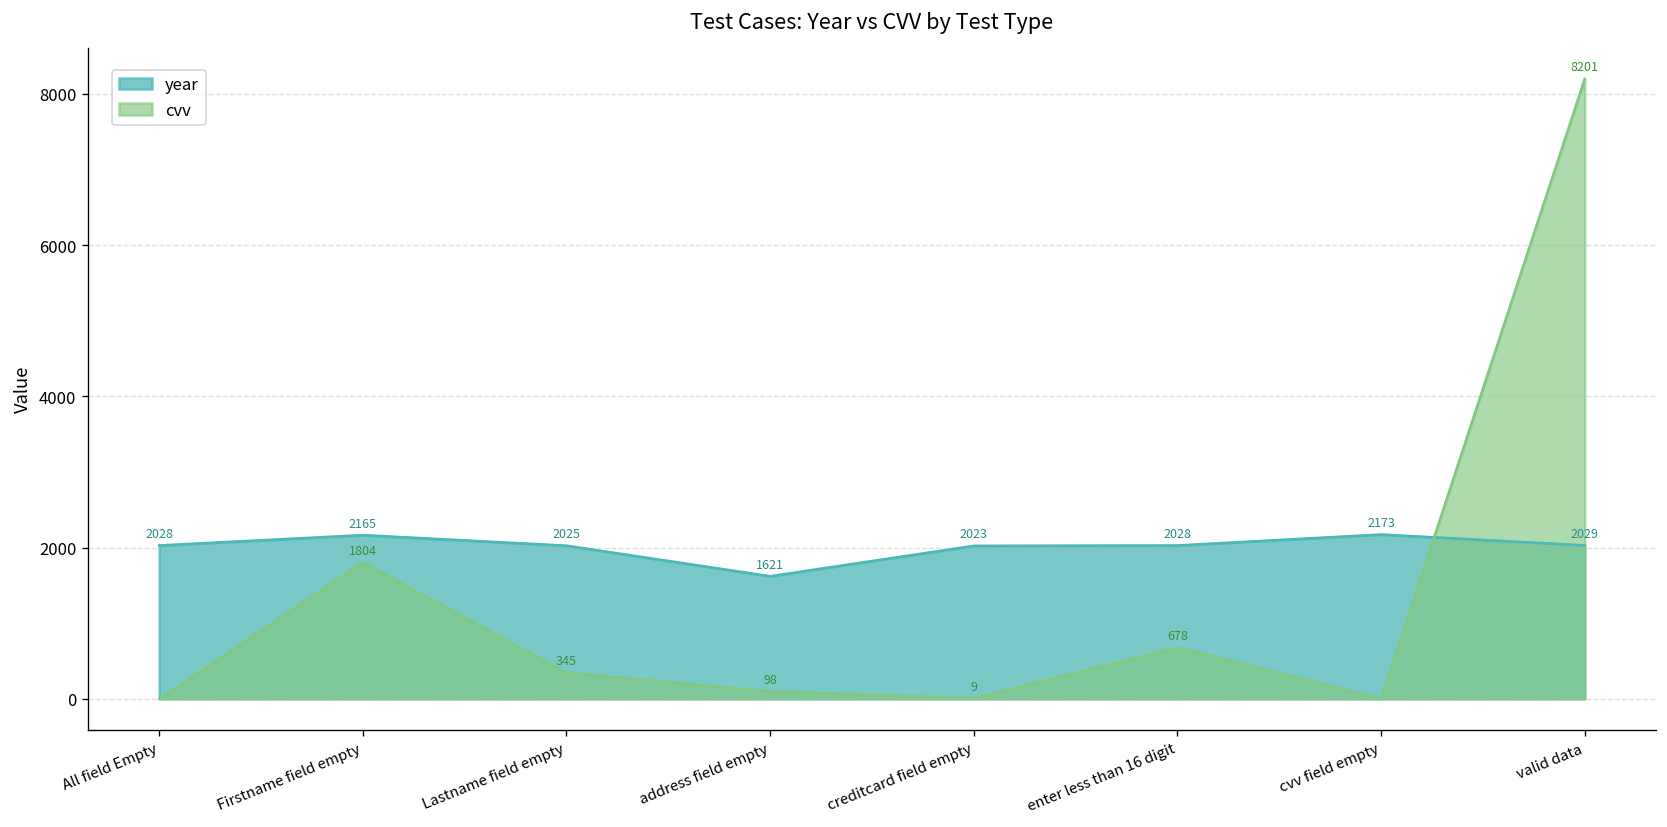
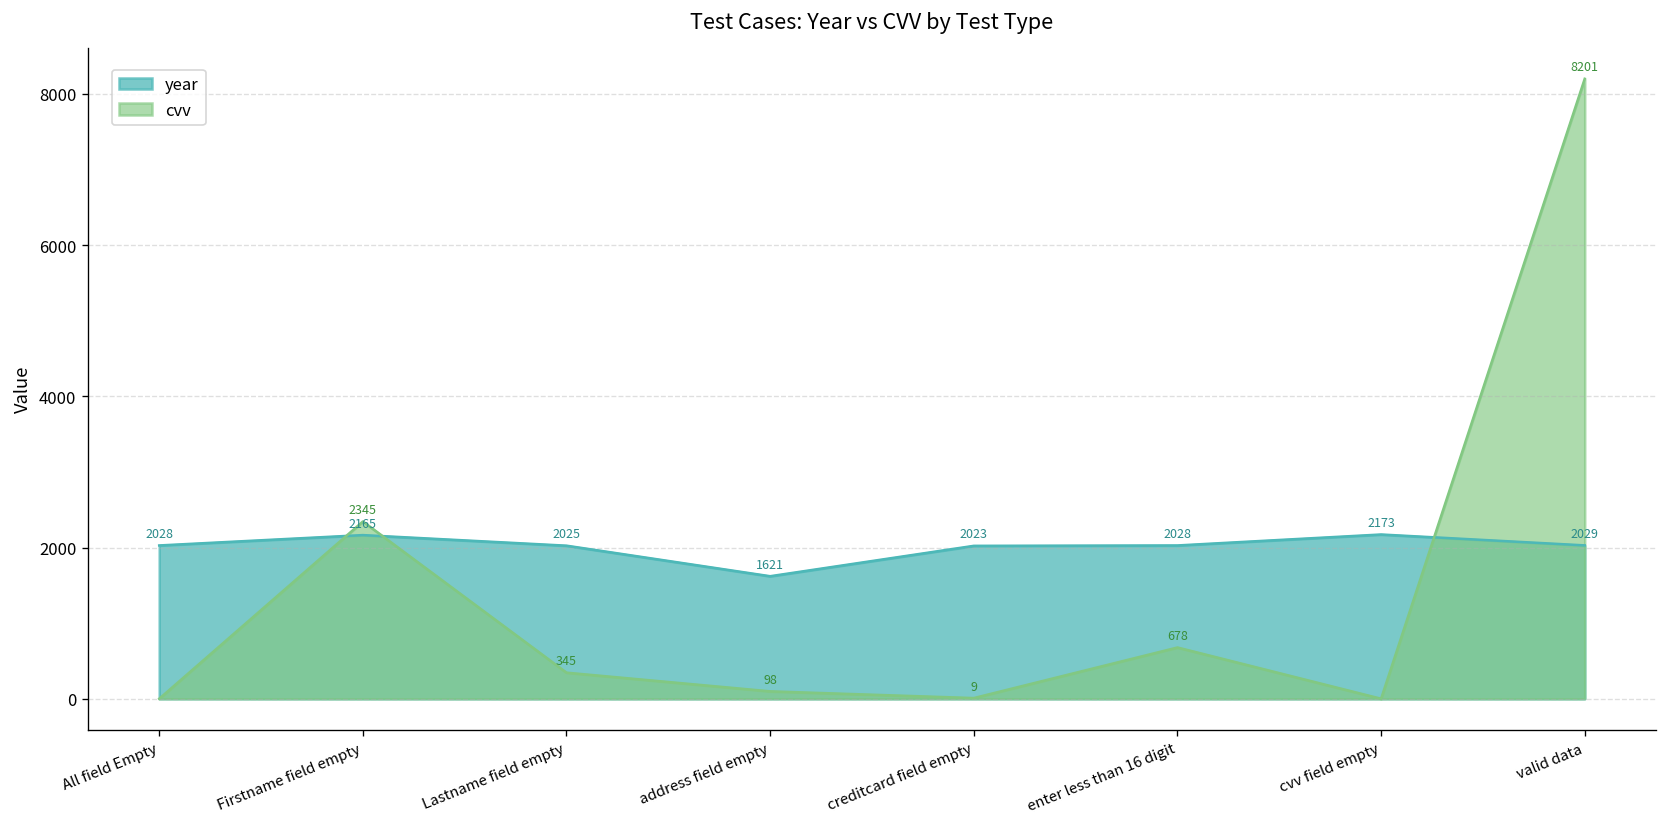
cvv, Firstname field empty: 1804 -> 2345
